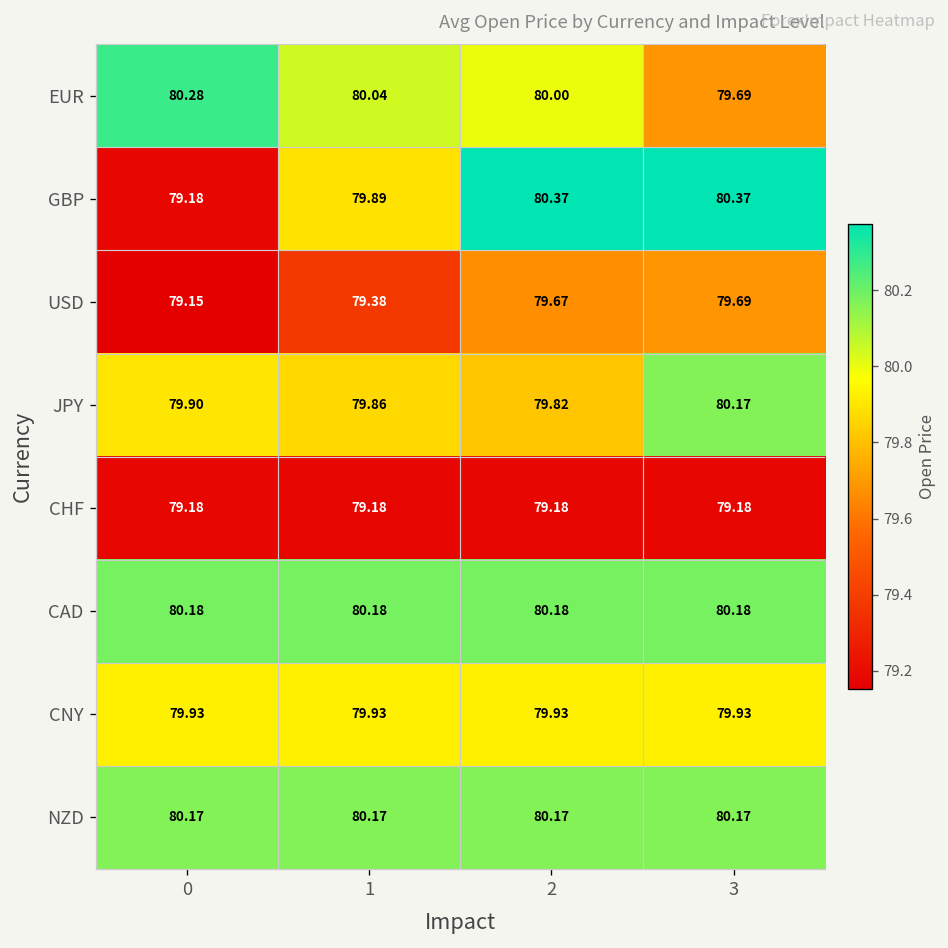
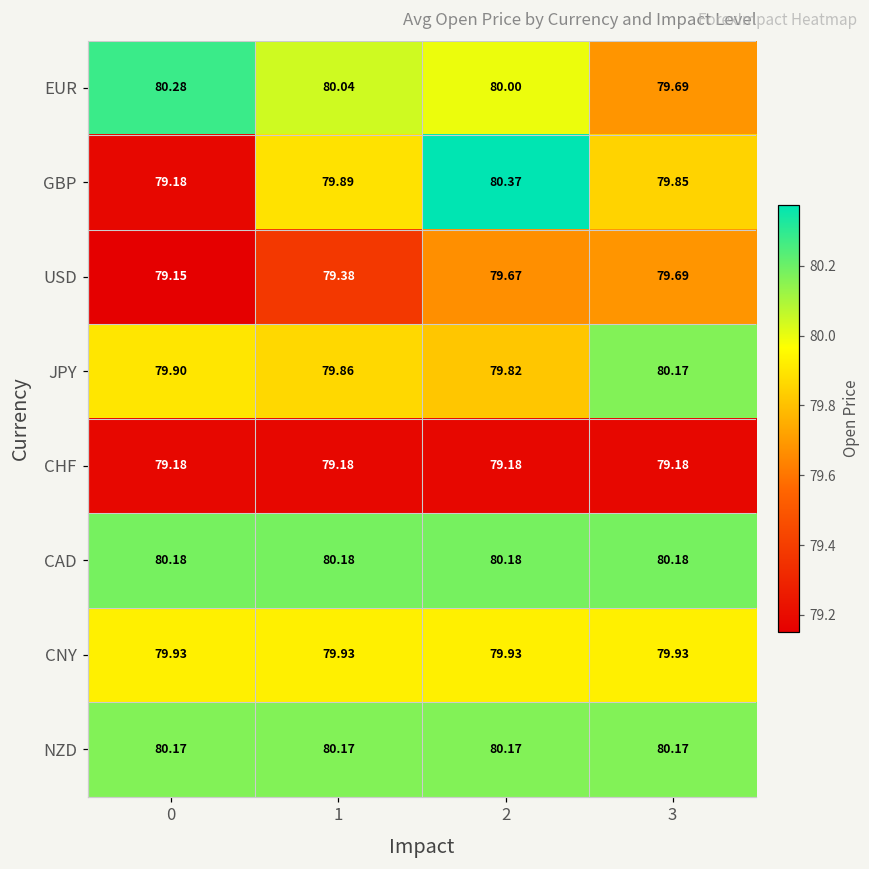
GBP, 3: 80.37 -> 79.85
